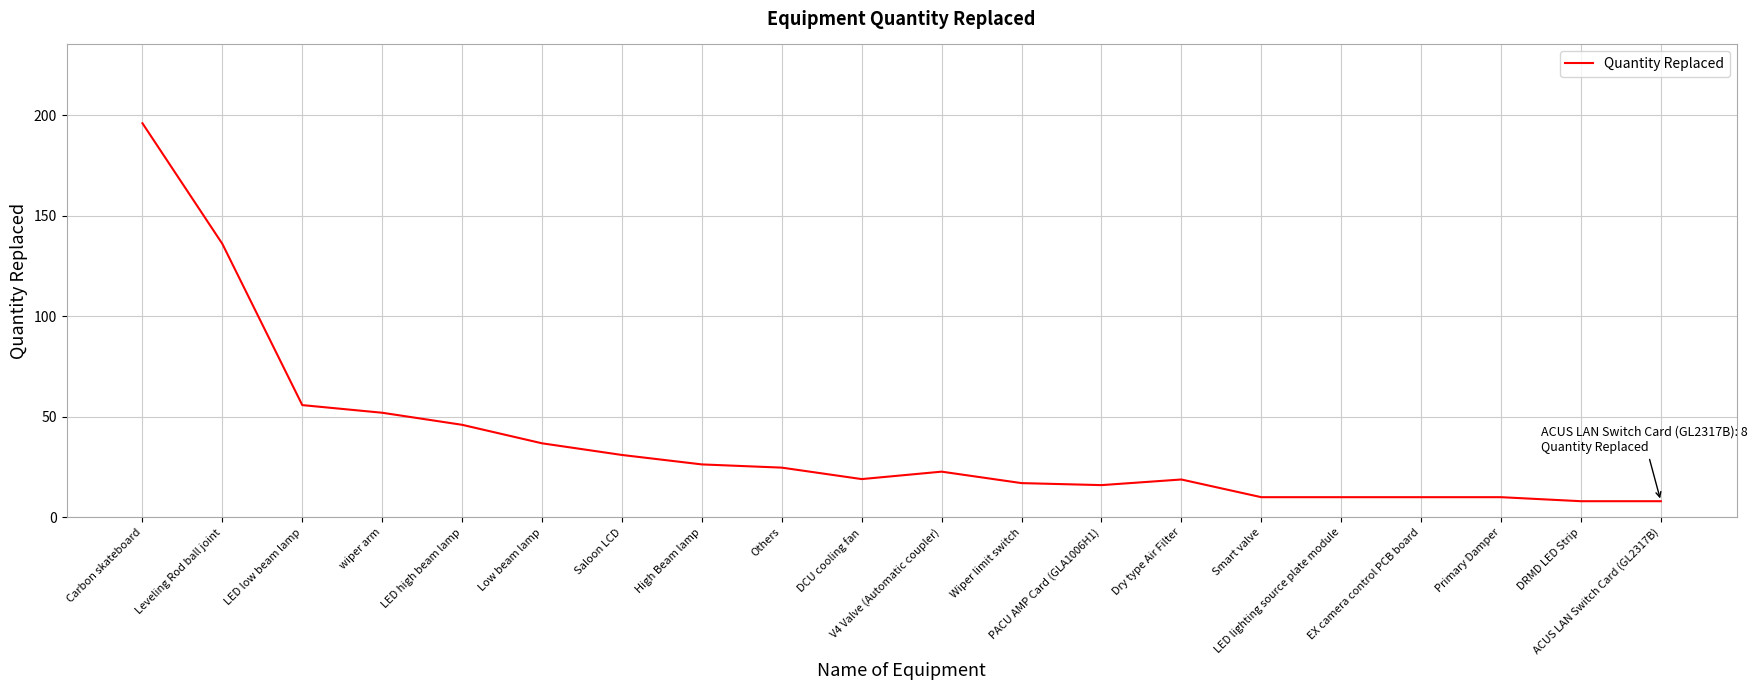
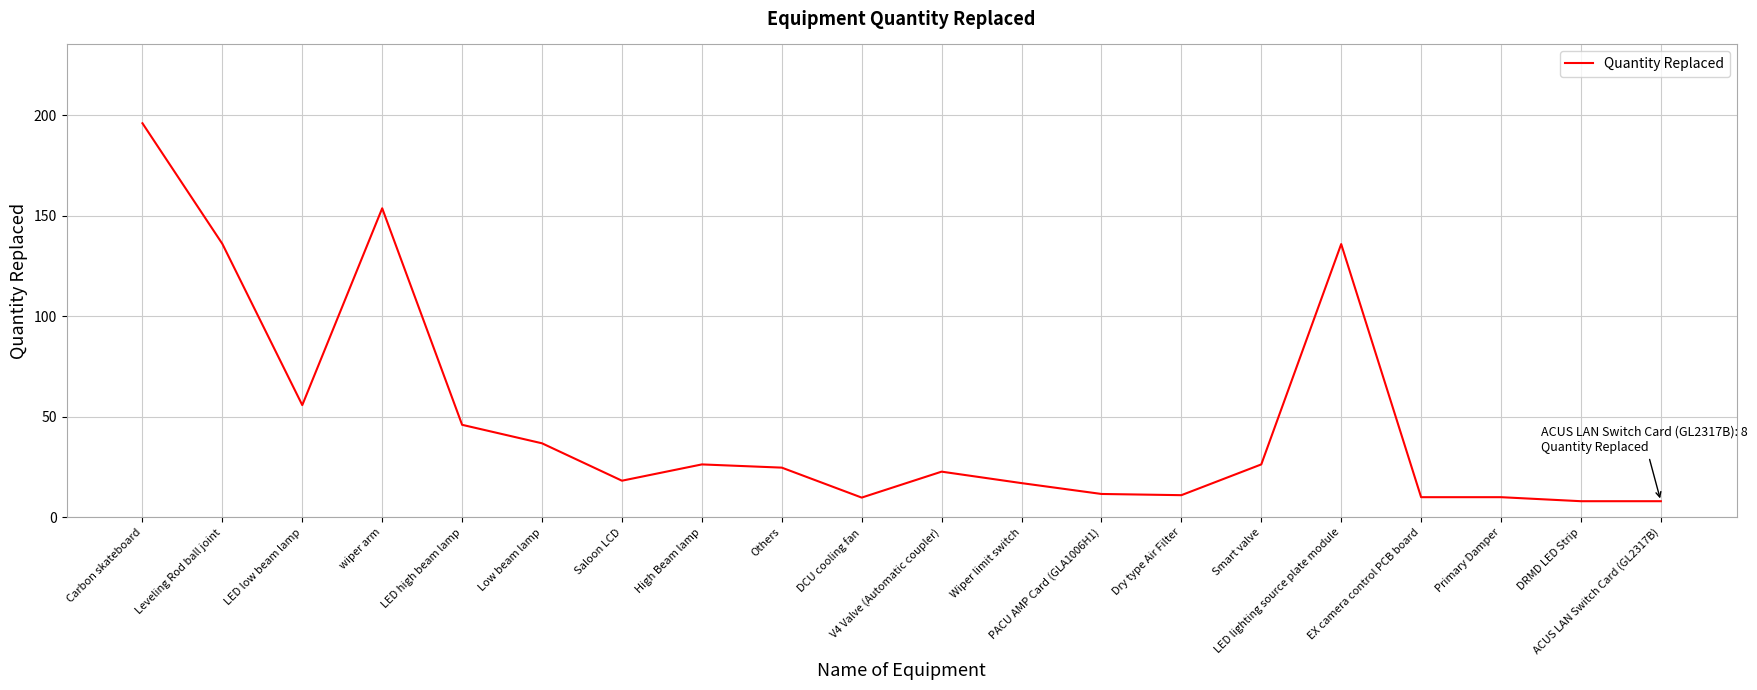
wiper arm: 52 -> 154
Saloon LCD: 31 -> 18
DCU cooling fan: 19 -> 10
PACU AMP Card (GLA1006H1): 16 -> 12
Dry type Air Filter: 19 -> 11
Smart valve: 10 -> 26
LED lighting source plate module: 10 -> 136
